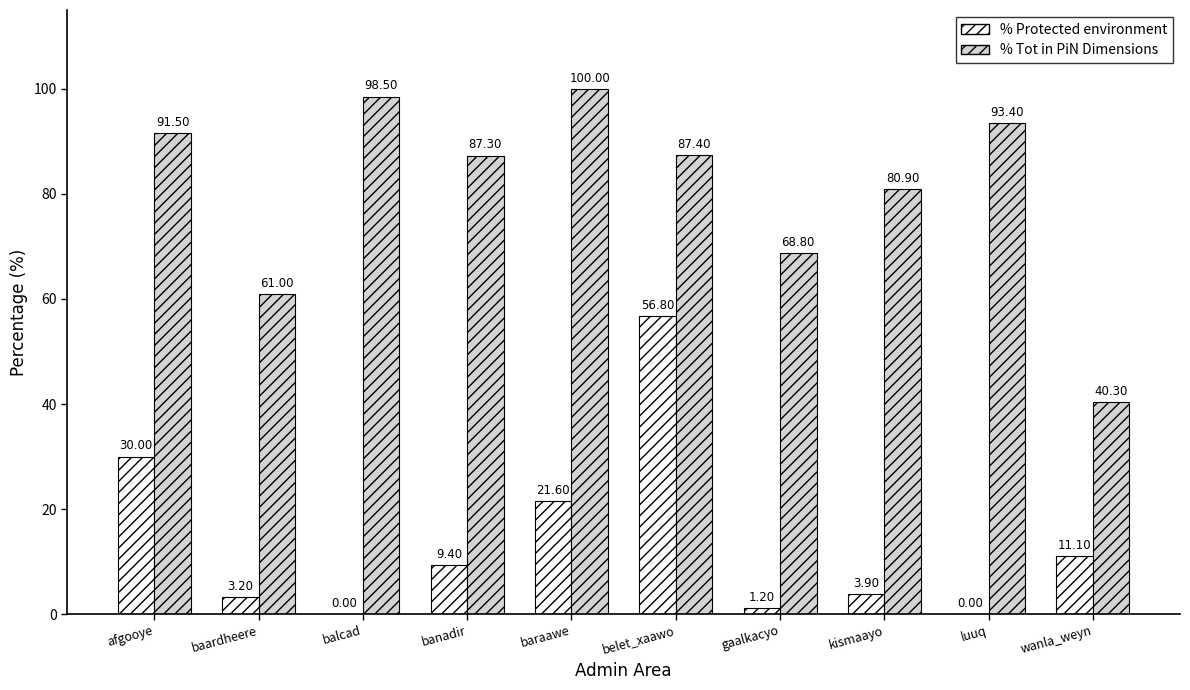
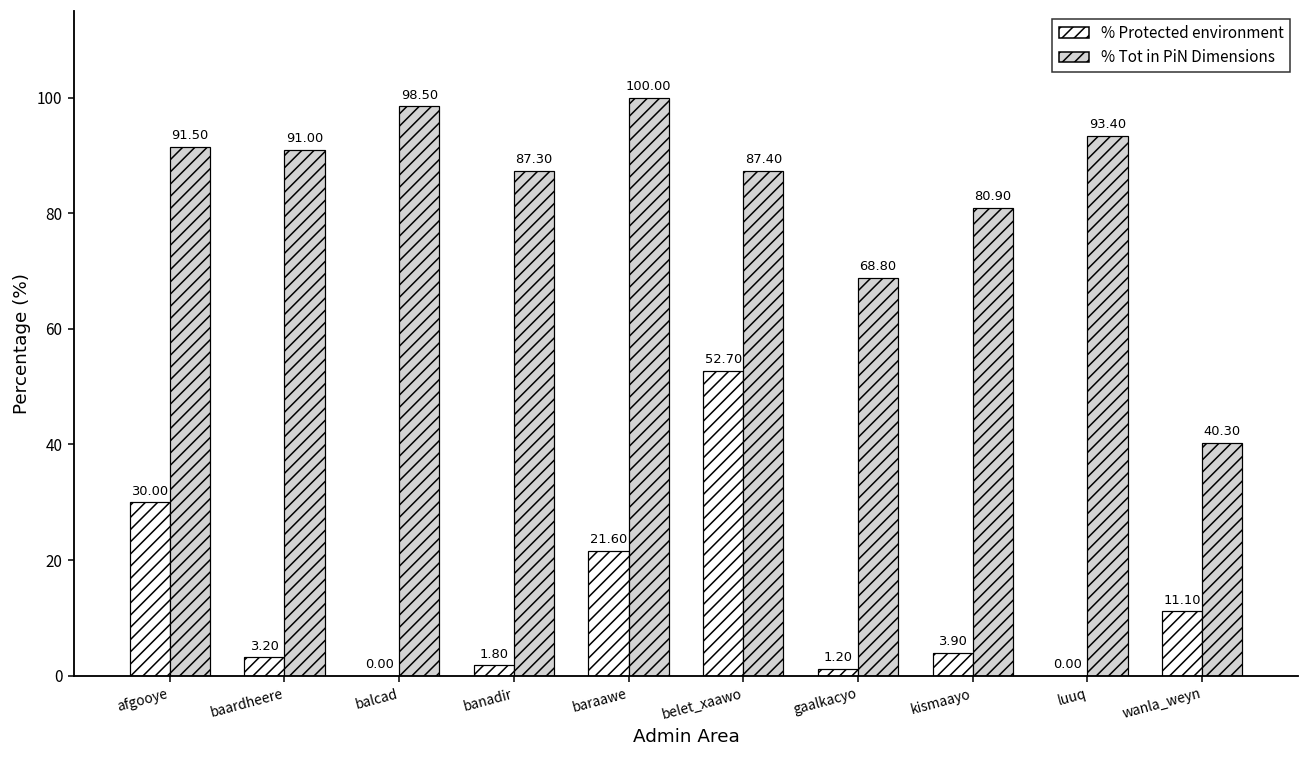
% Tot in PiN Dimensions, baardheere: 61.00 -> 91.00
% Protected environment, banadir: 9.40 -> 1.80
% Protected environment, belet_xaawo: 56.80 -> 52.70
